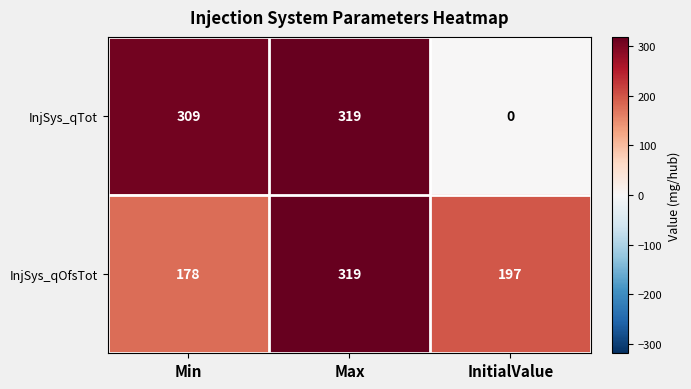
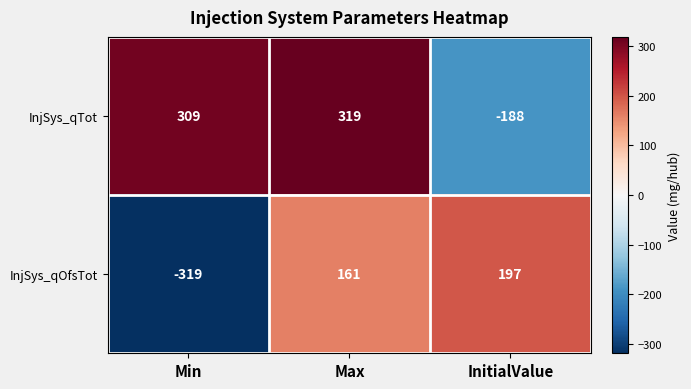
InjSys_qTot, InitialValue: 0 -> -188
InjSys_qOfsTot, Min: 178 -> -319
InjSys_qOfsTot, Max: 319 -> 161
